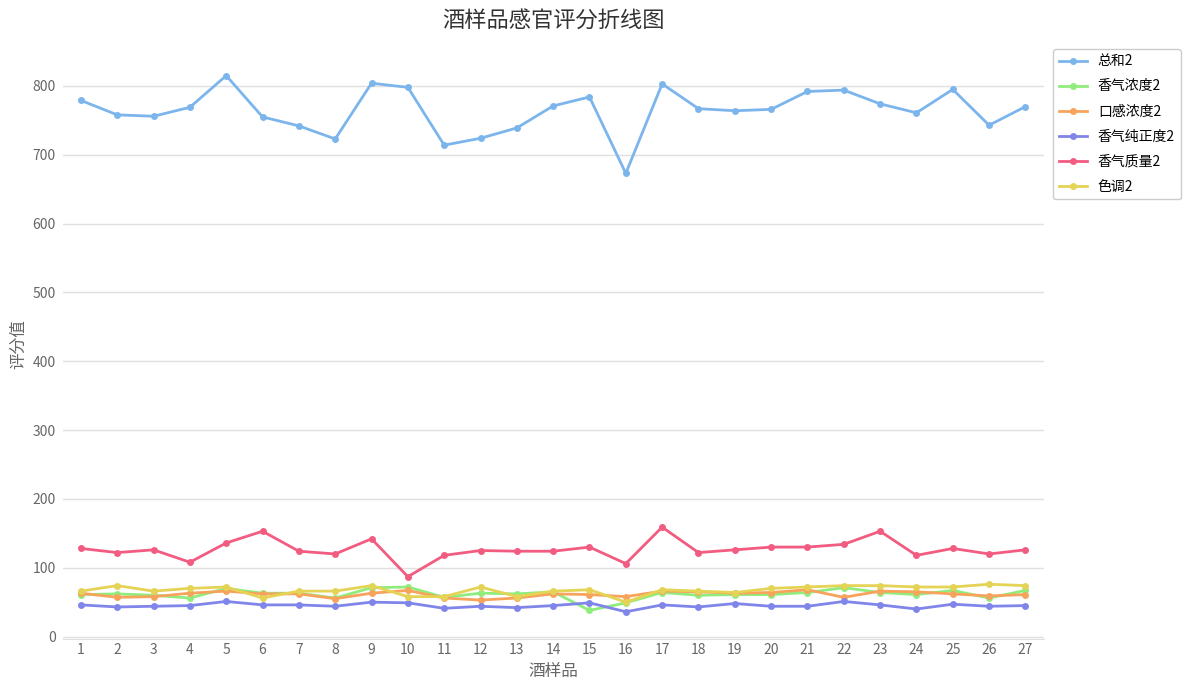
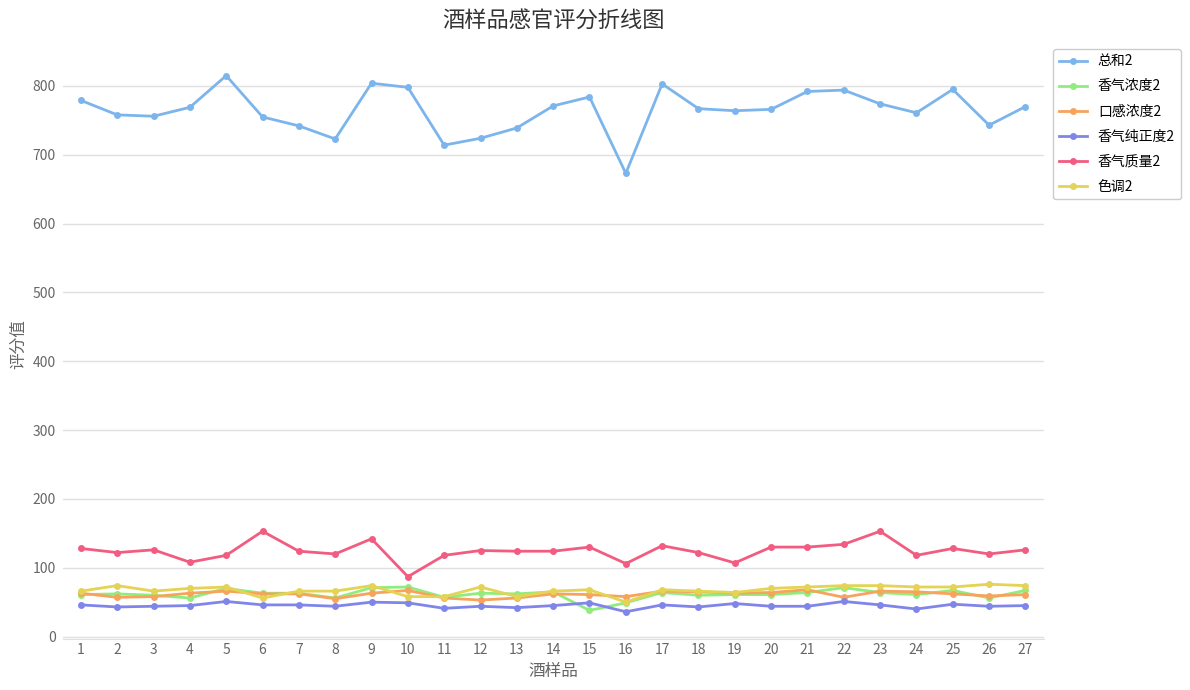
香气质量2, 5: 140 -> 120
香气质量2, 17: 160 -> 130
香气质量2, 19: 130 -> 110
